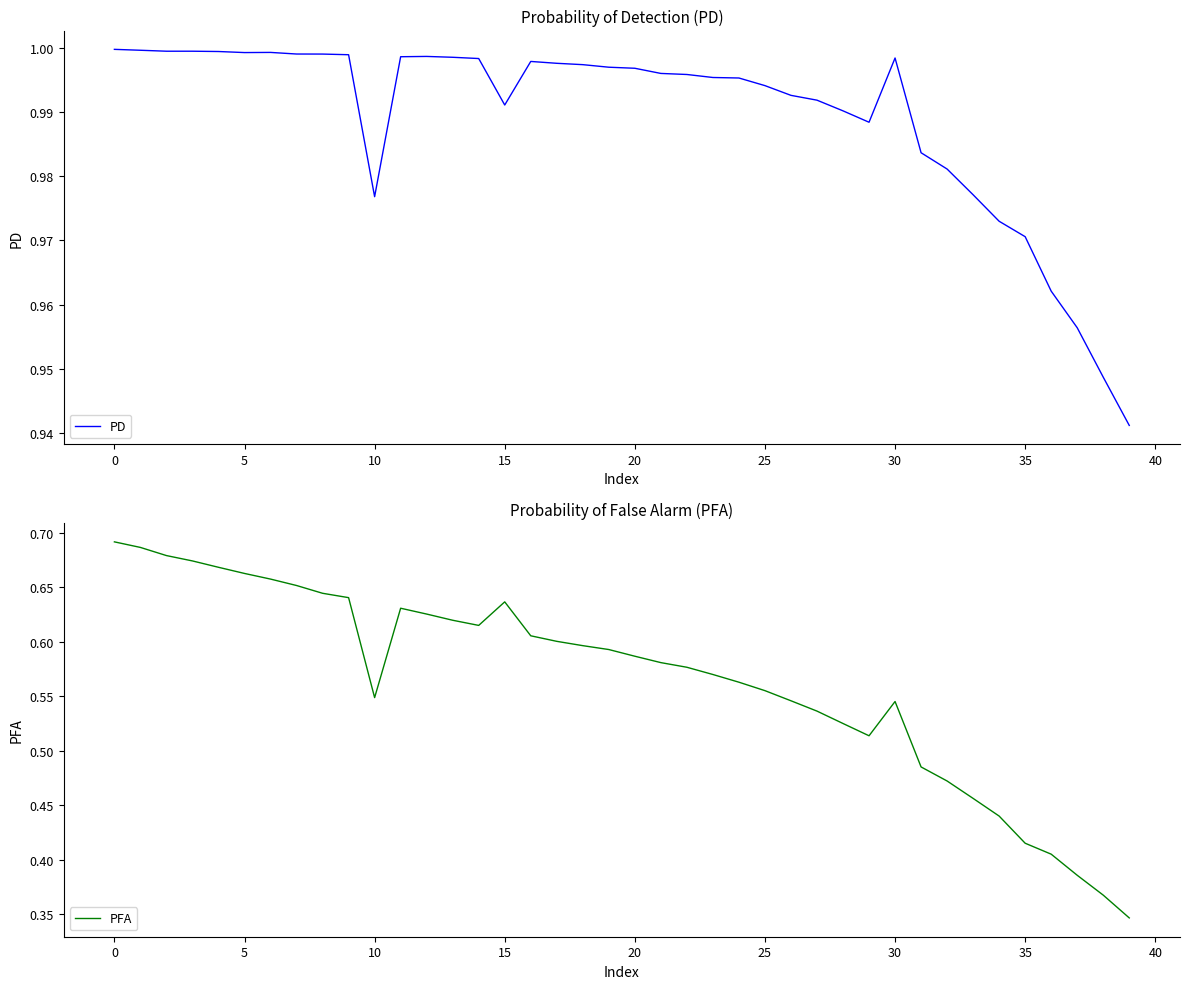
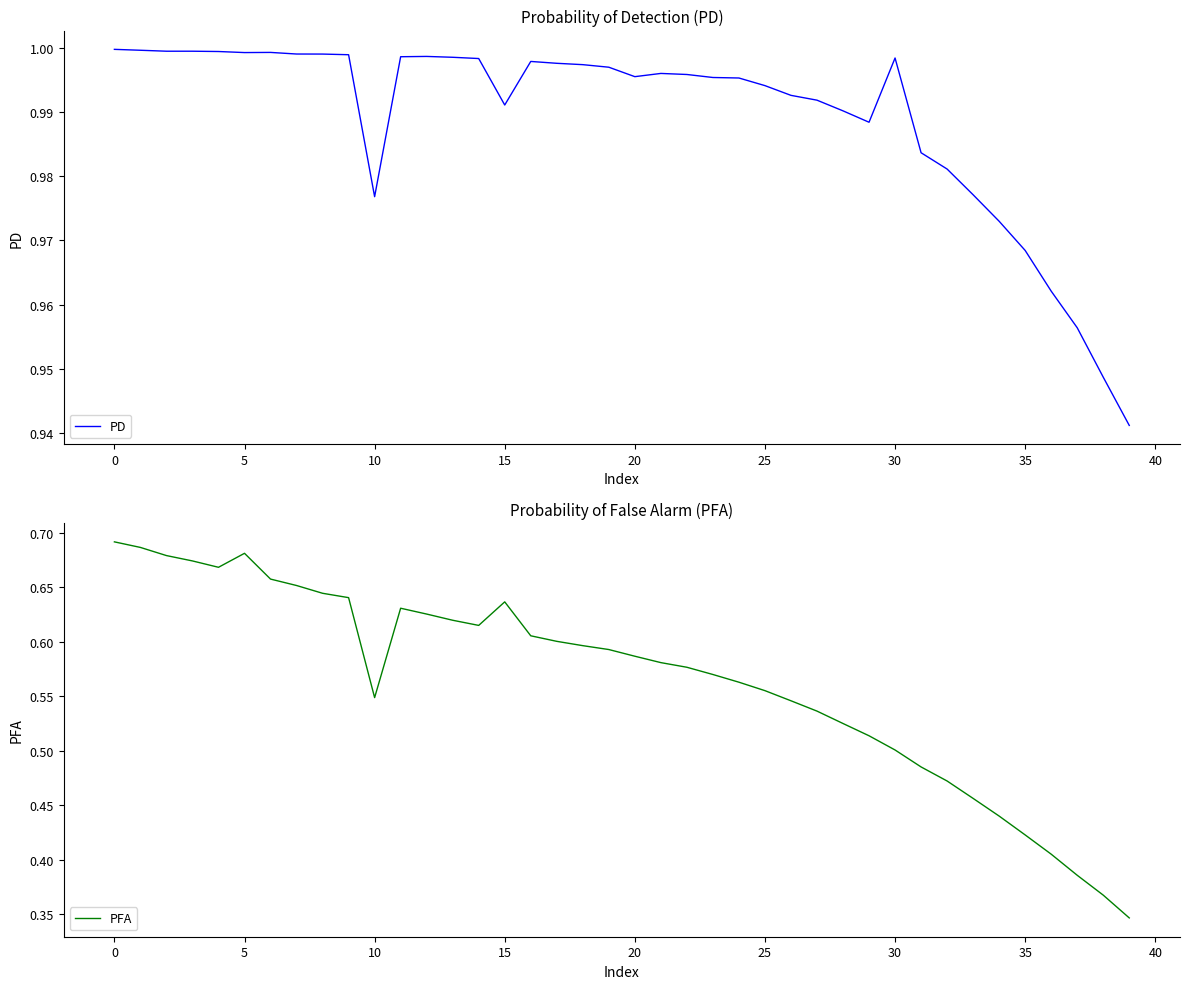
Probability of Detection (PD), 20: 0.997 -> 0.995
Probability of Detection (PD), 35: 0.971 -> 0.968
Probability of False Alarm (PFA), 5: 0.663 -> 0.681
Probability of False Alarm (PFA), 30: 0.545 -> 0.501
Probability of False Alarm (PFA), 35: 0.415 -> 0.423
